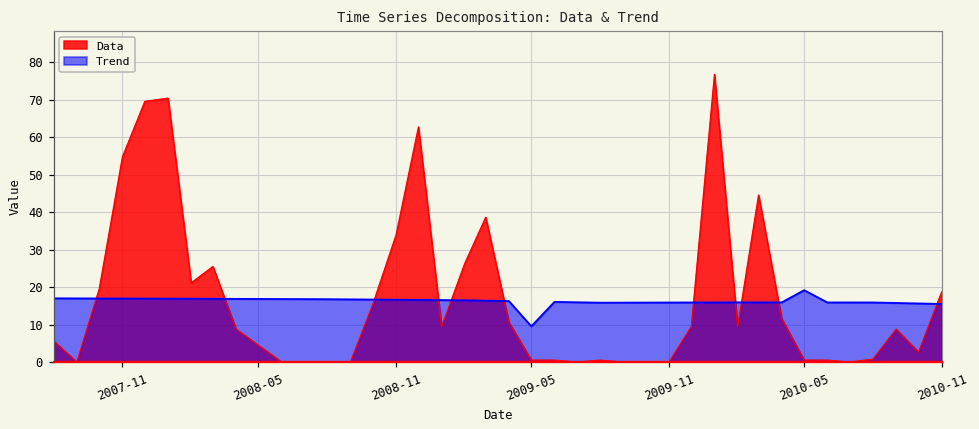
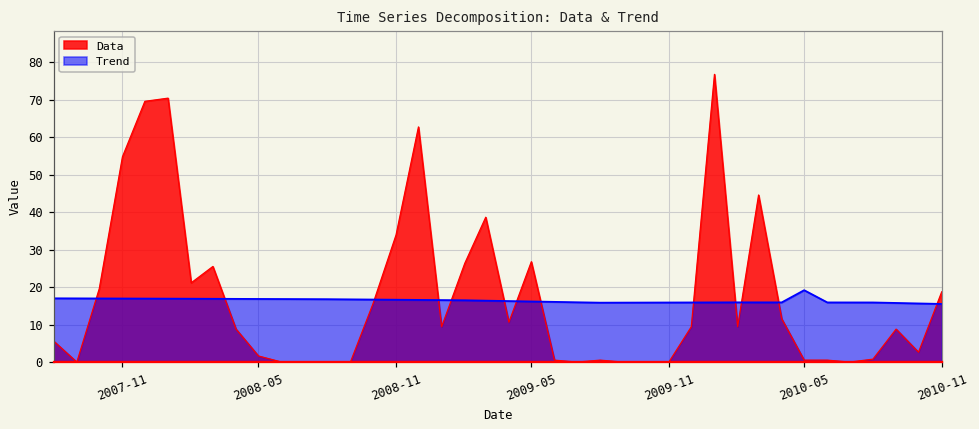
Data, 2008-05: 4 -> 2
Data, 2009-05: 1 -> 27
Trend, 2009-05: 10 -> 16
